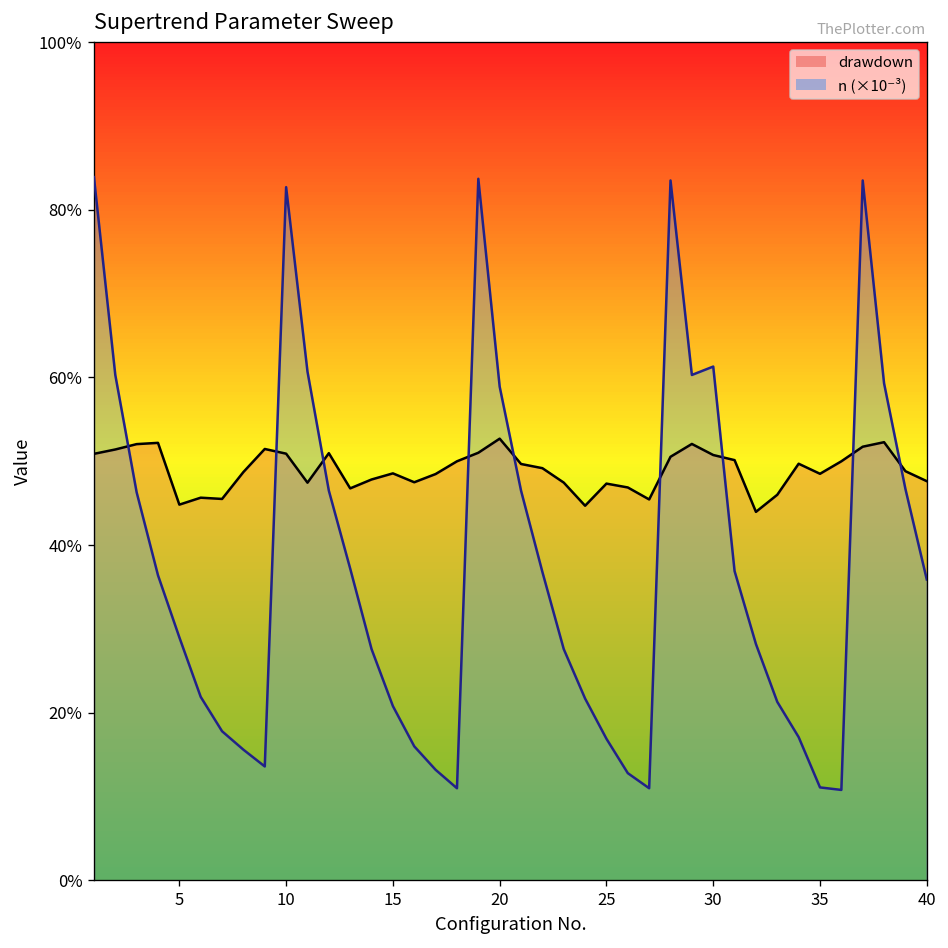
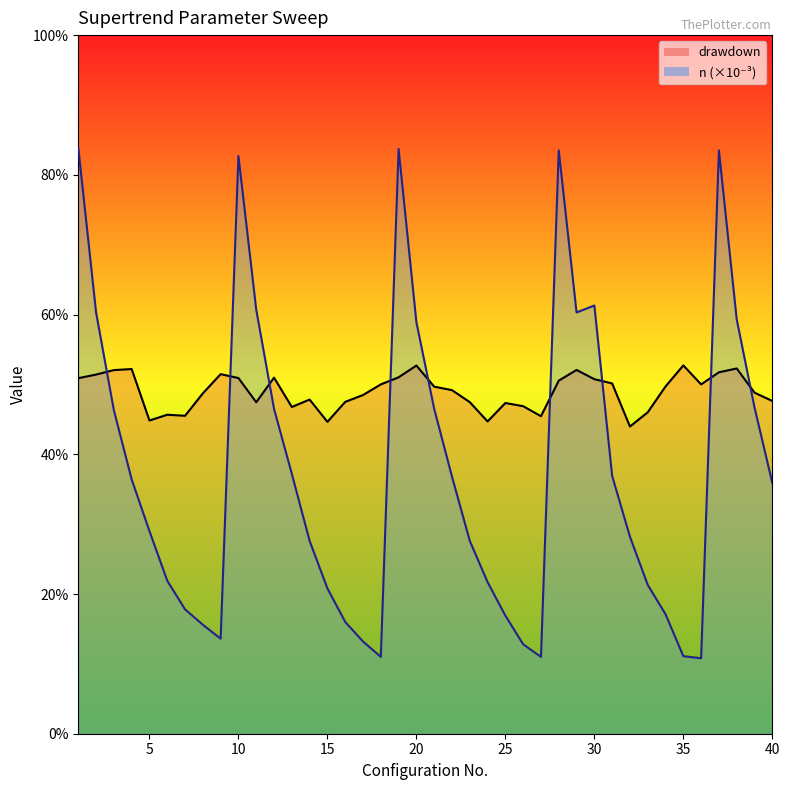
drawdown, 15: 49% -> 45%
drawdown, 35: 49% -> 53%
